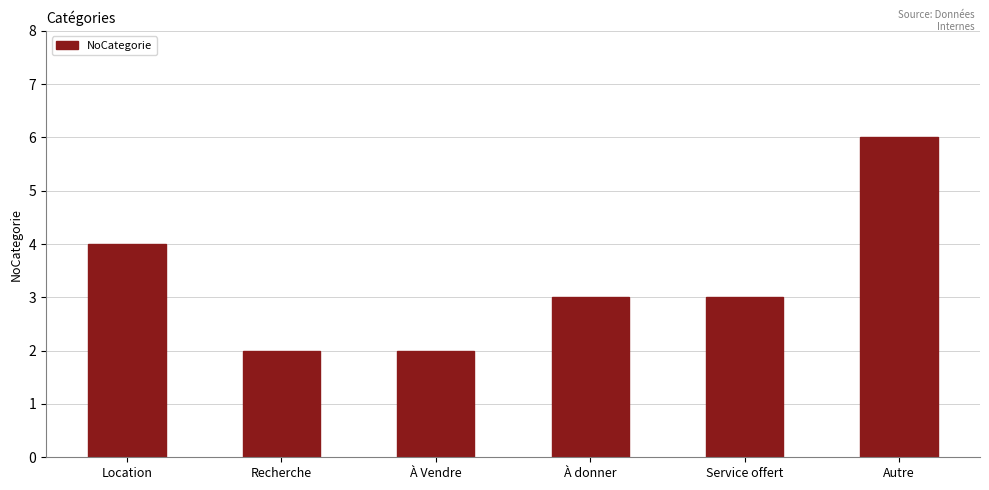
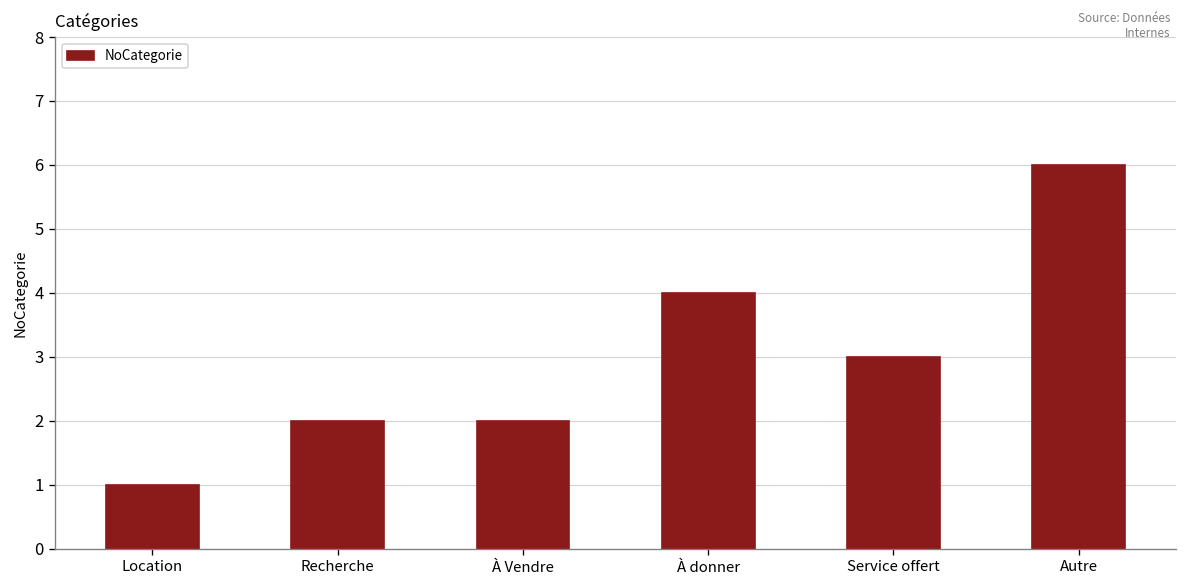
Location: 4 -> 1
À donner: 3 -> 4
